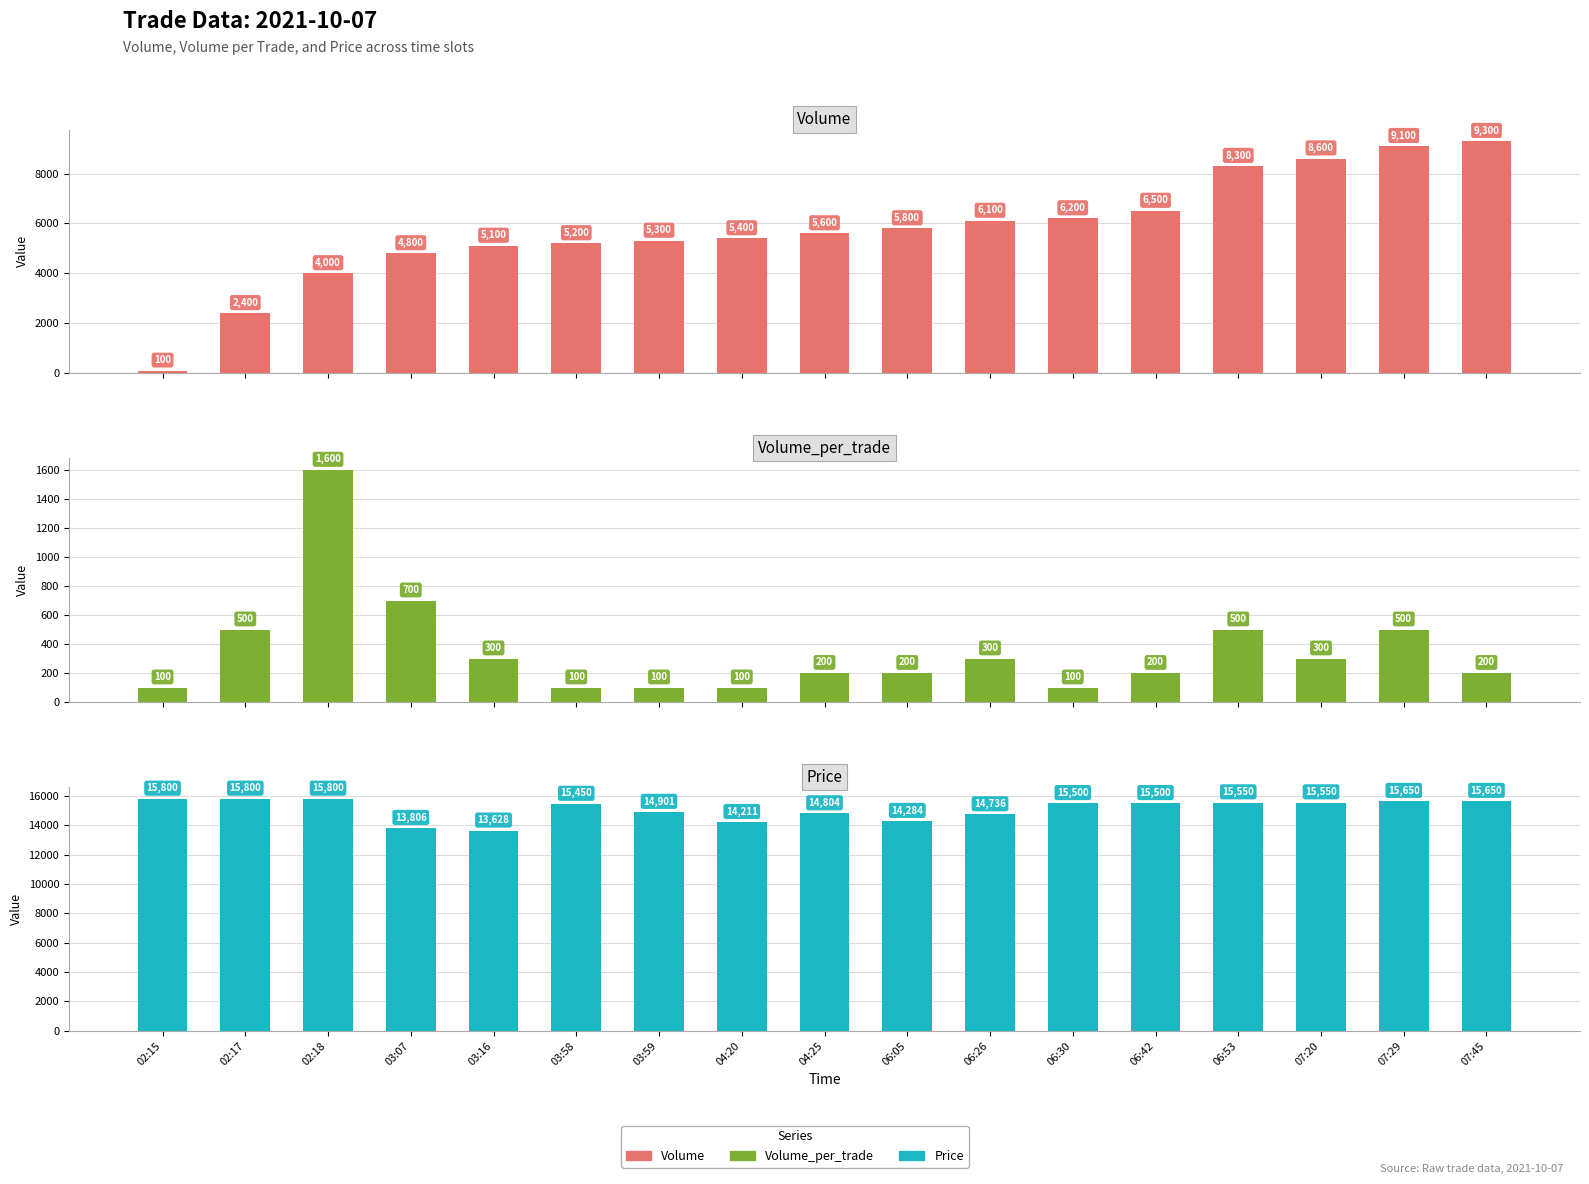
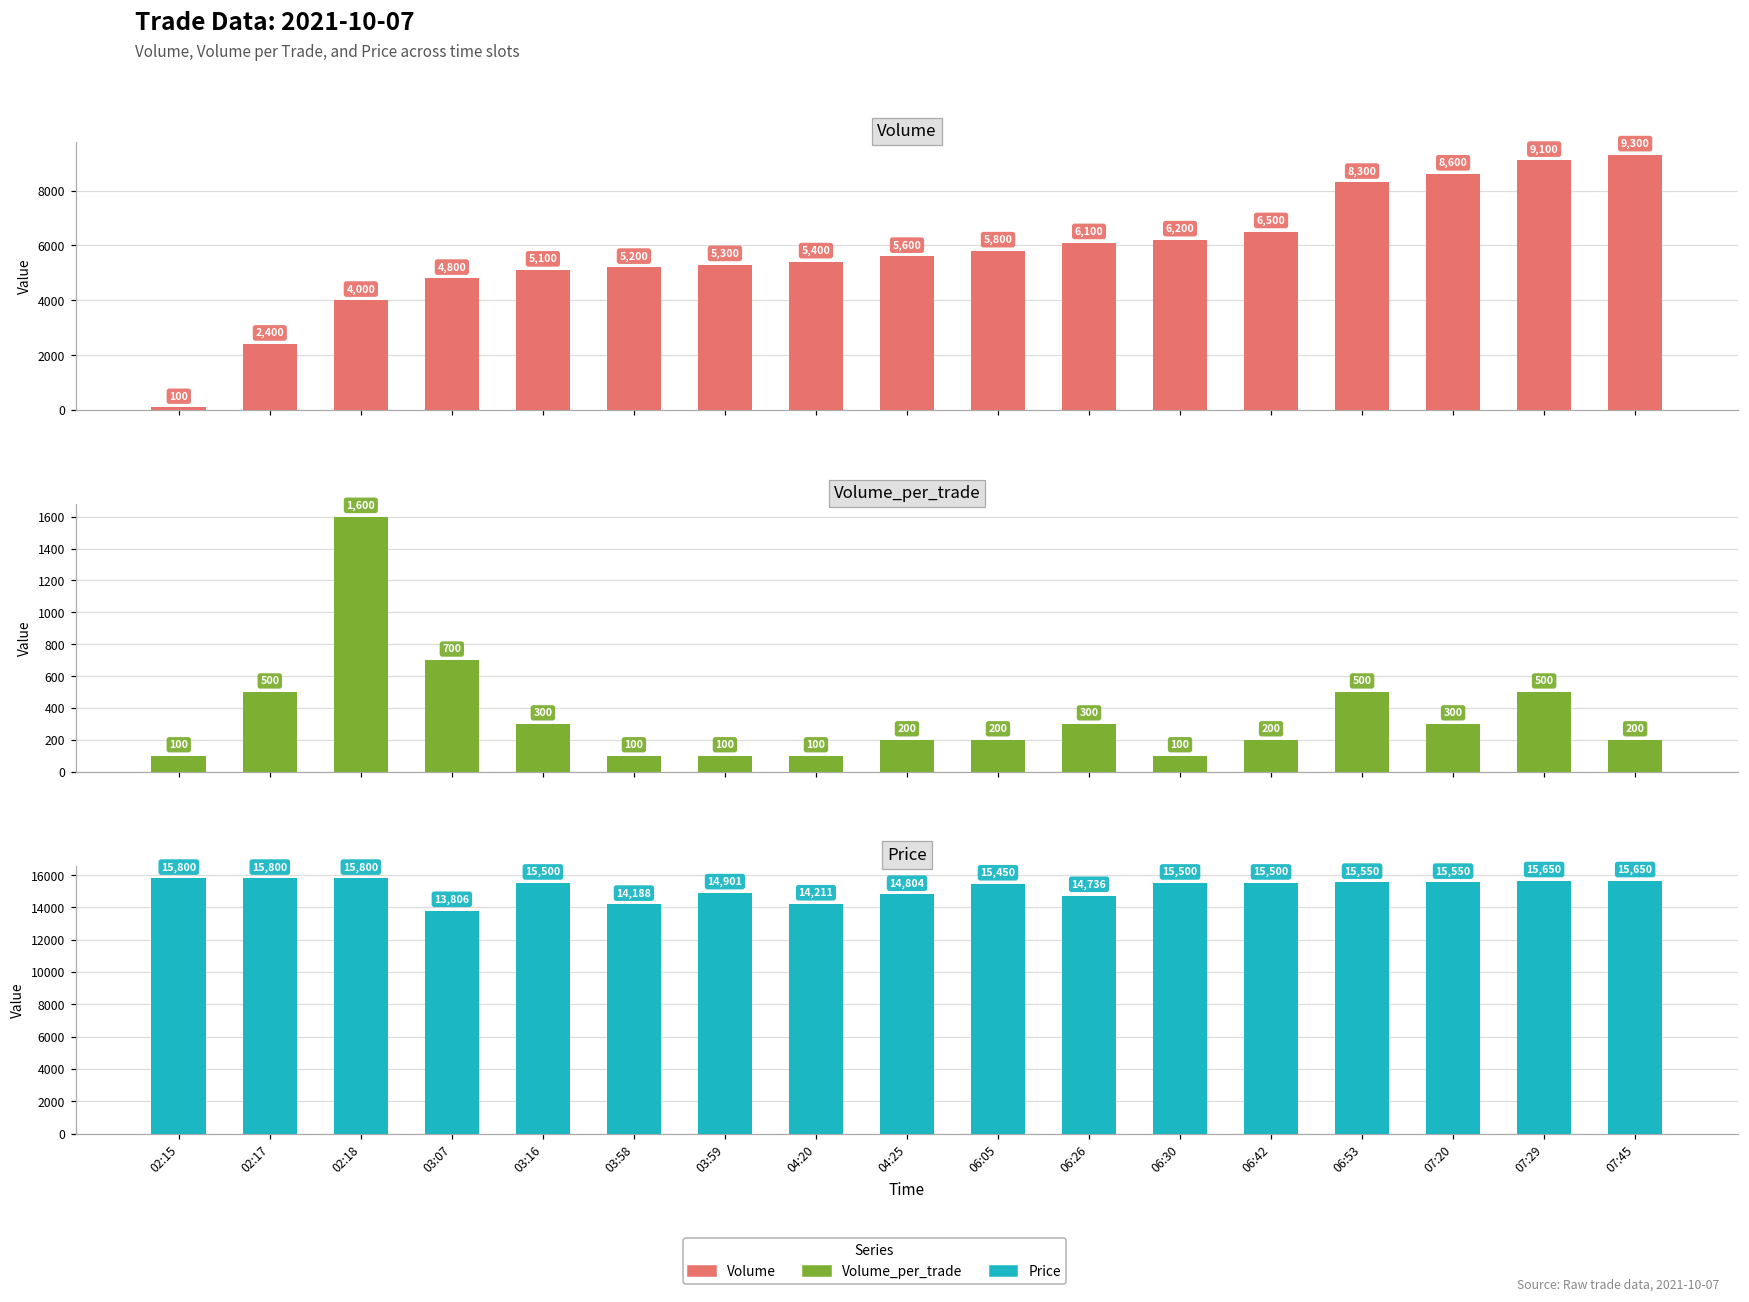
Price, 03:16: 13,628 -> 15,500
Price, 03:58: 15,450 -> 14,188
Price, 06:05: 14,284 -> 15,450
